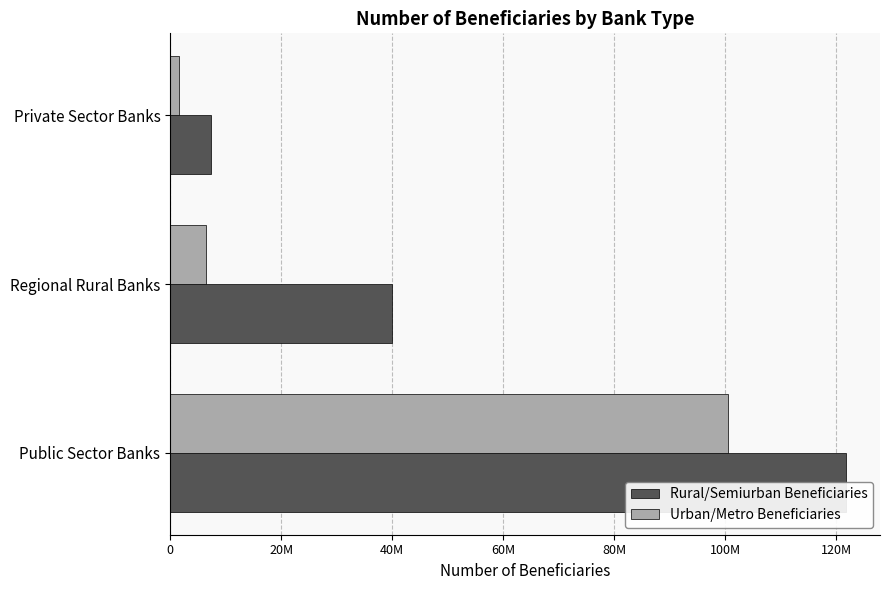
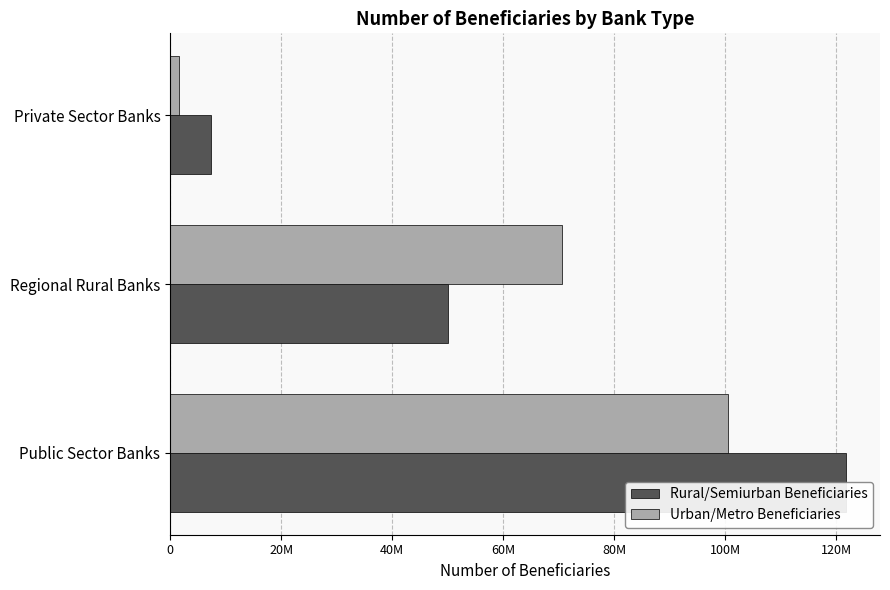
Urban/Metro Beneficiaries, Regional Rural Banks: 6000000 -> 71000000
Rural/Semiurban Beneficiaries, Regional Rural Banks: 40000000 -> 50000000
